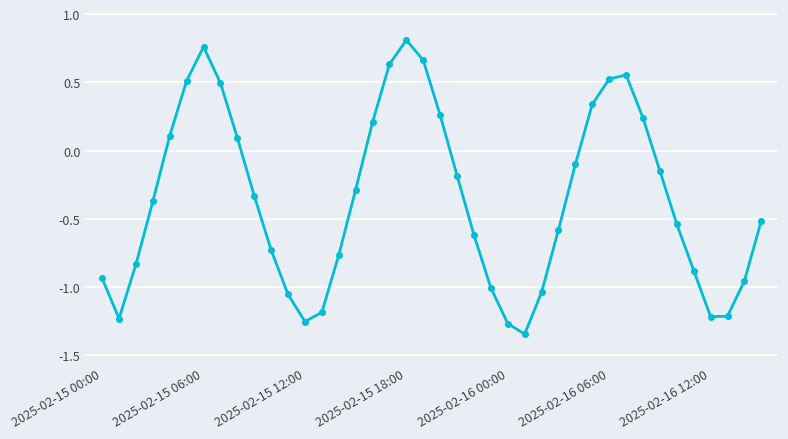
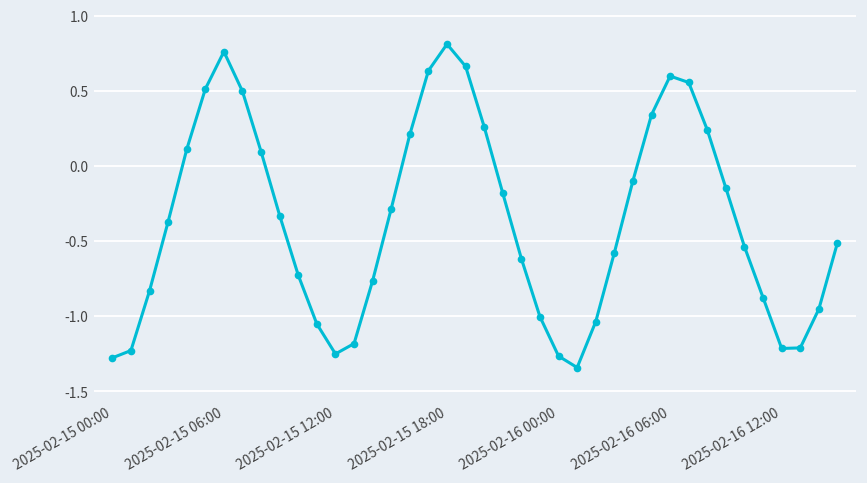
2025-02-15 00:00: -0.94 -> -1.28
2025-02-16 06:00: 0.52 -> 0.60
